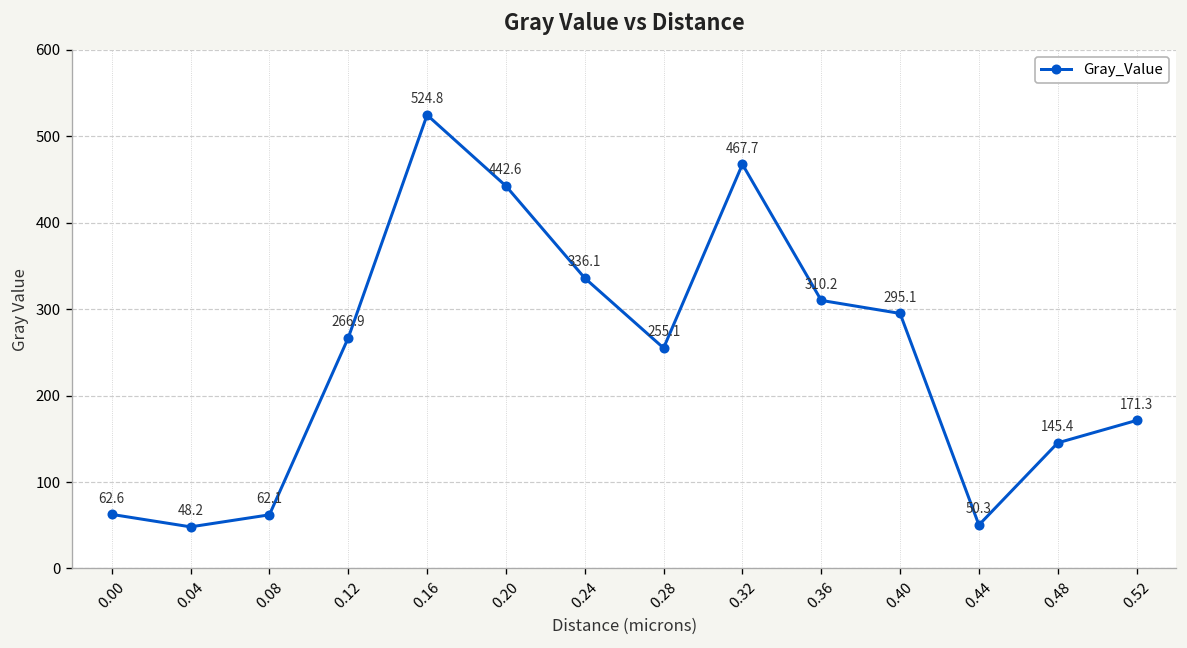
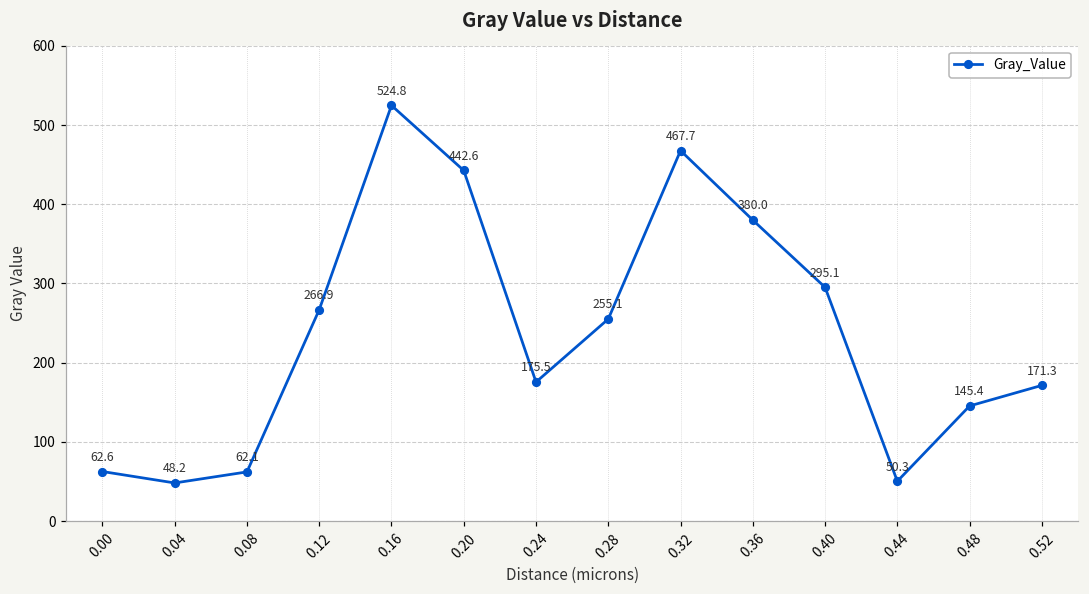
0.24: 336.1 -> 175.5
0.36: 310.2 -> 380.0
